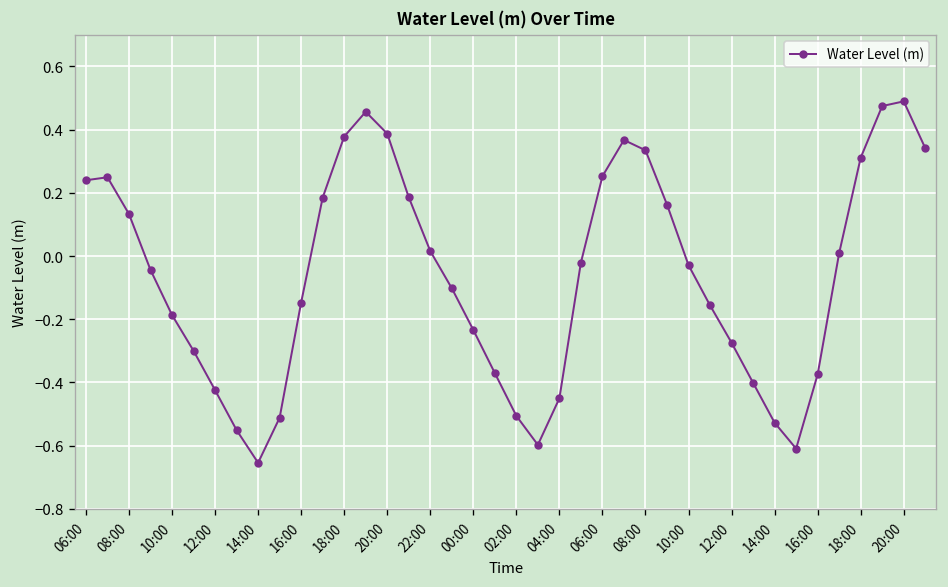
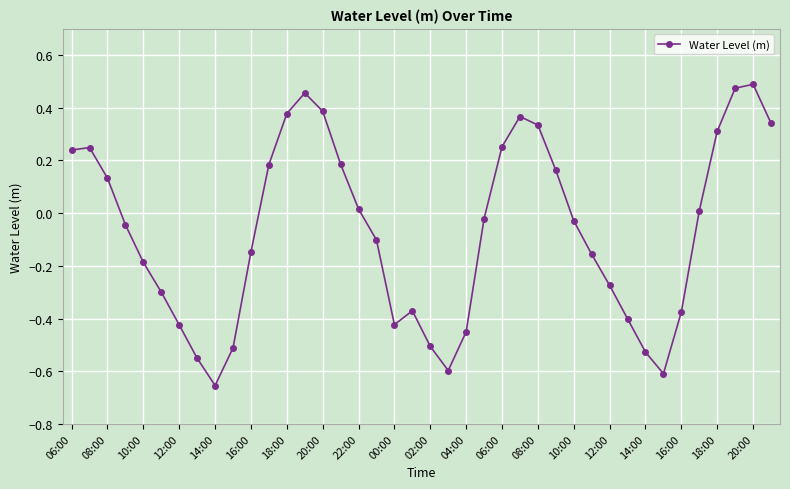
00:00: -0.23 -> -0.42
